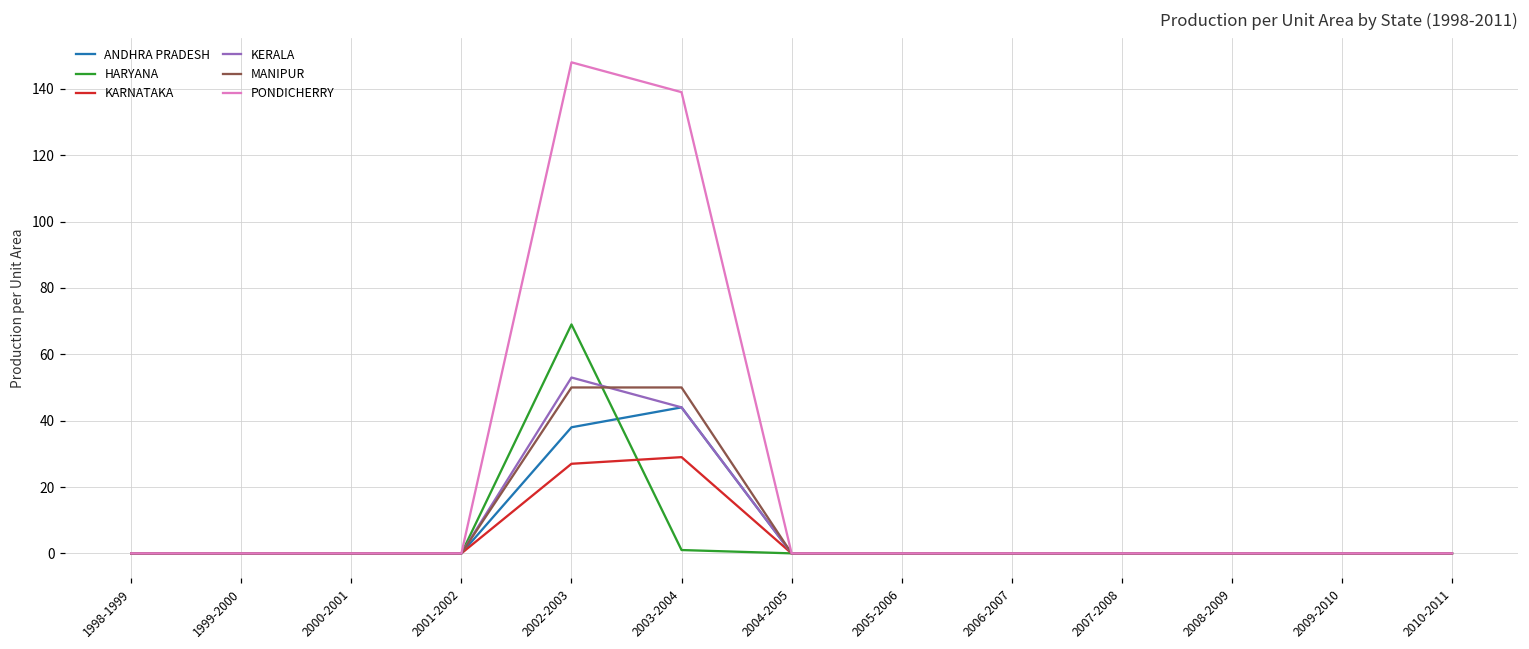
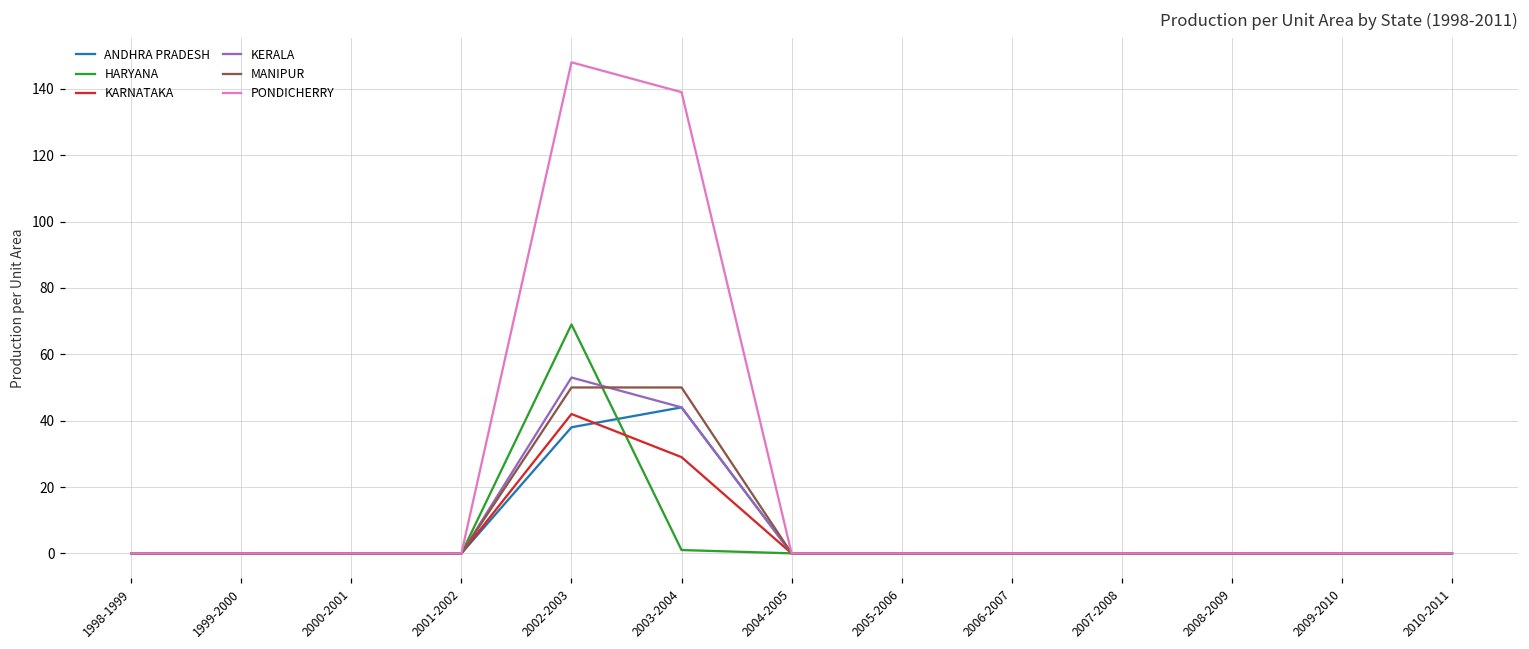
KARNATAKA, 2002-2003: 27 -> 42
